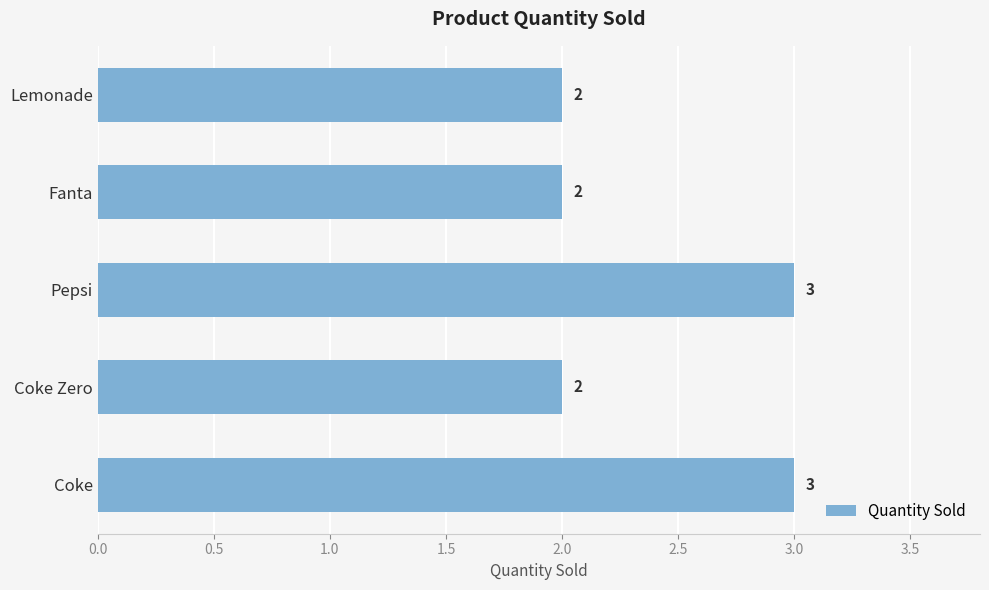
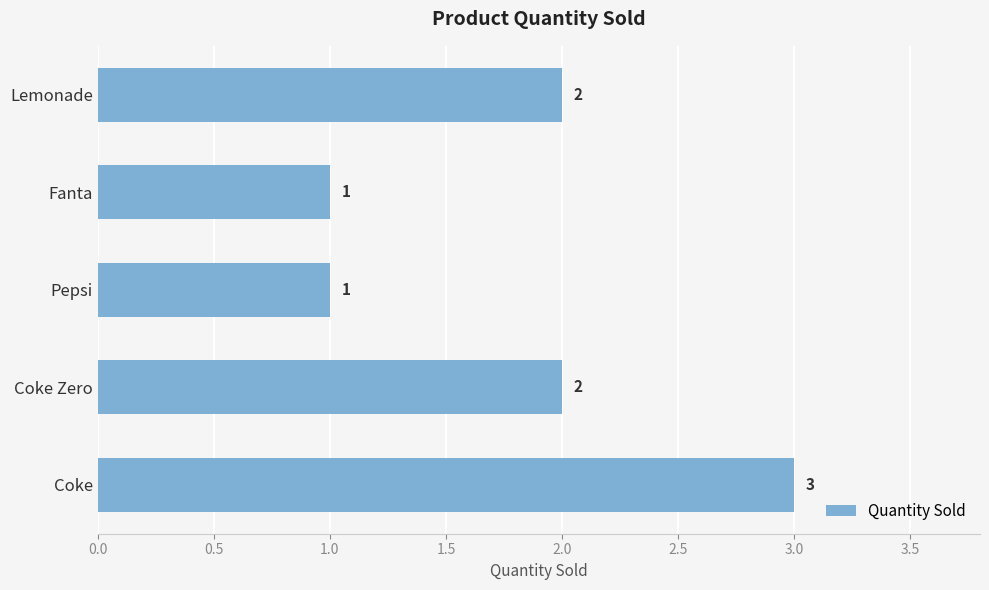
Fanta: 2 -> 1
Pepsi: 3 -> 1
